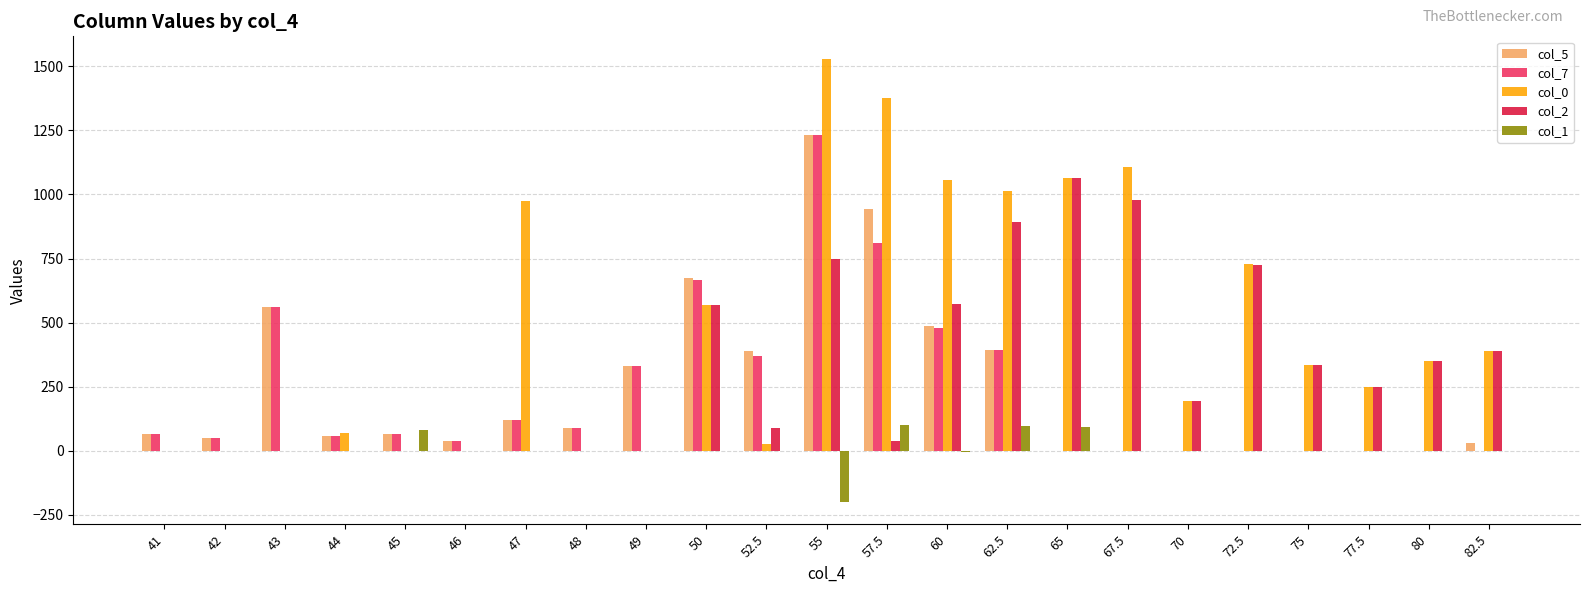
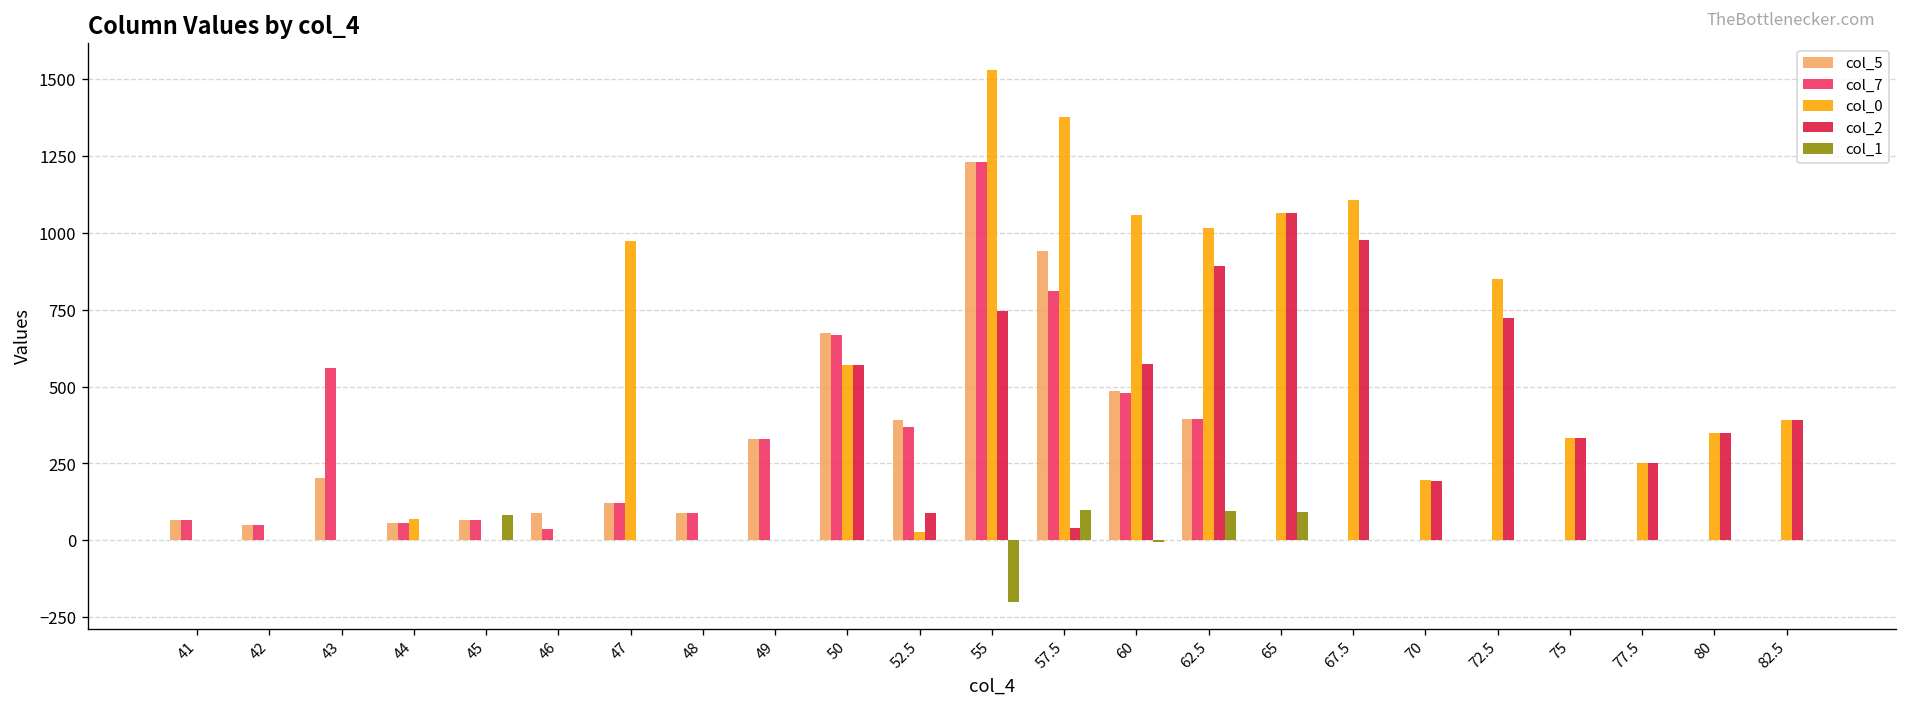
col_5, 43: 560 -> 200
col_5, 46: 40 -> 90
col_0, 72.5: 730 -> 850
col_5, 82.5: 30 -> 0
